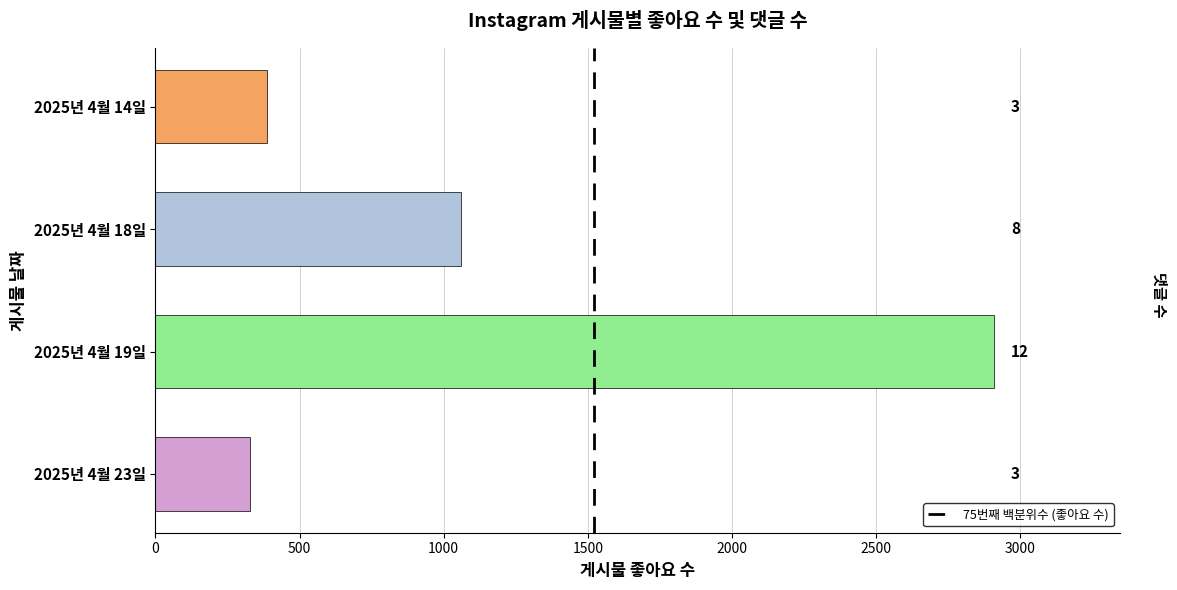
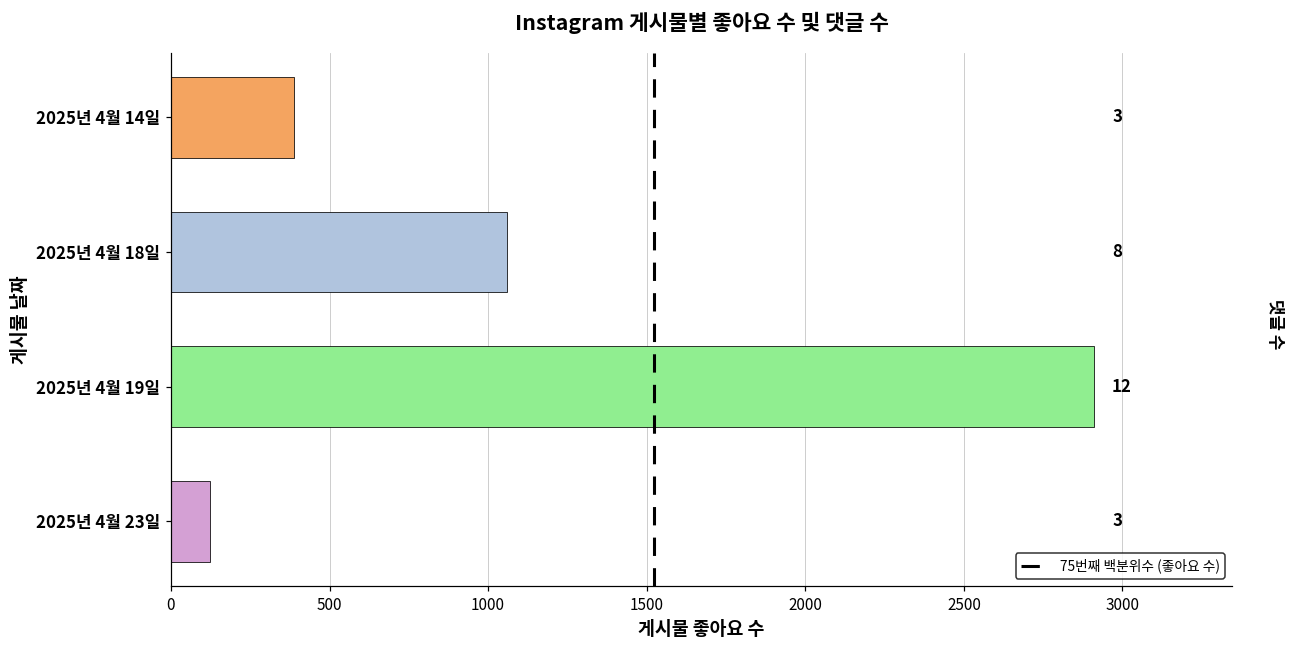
2025년 4월 23일: 330 -> 120
